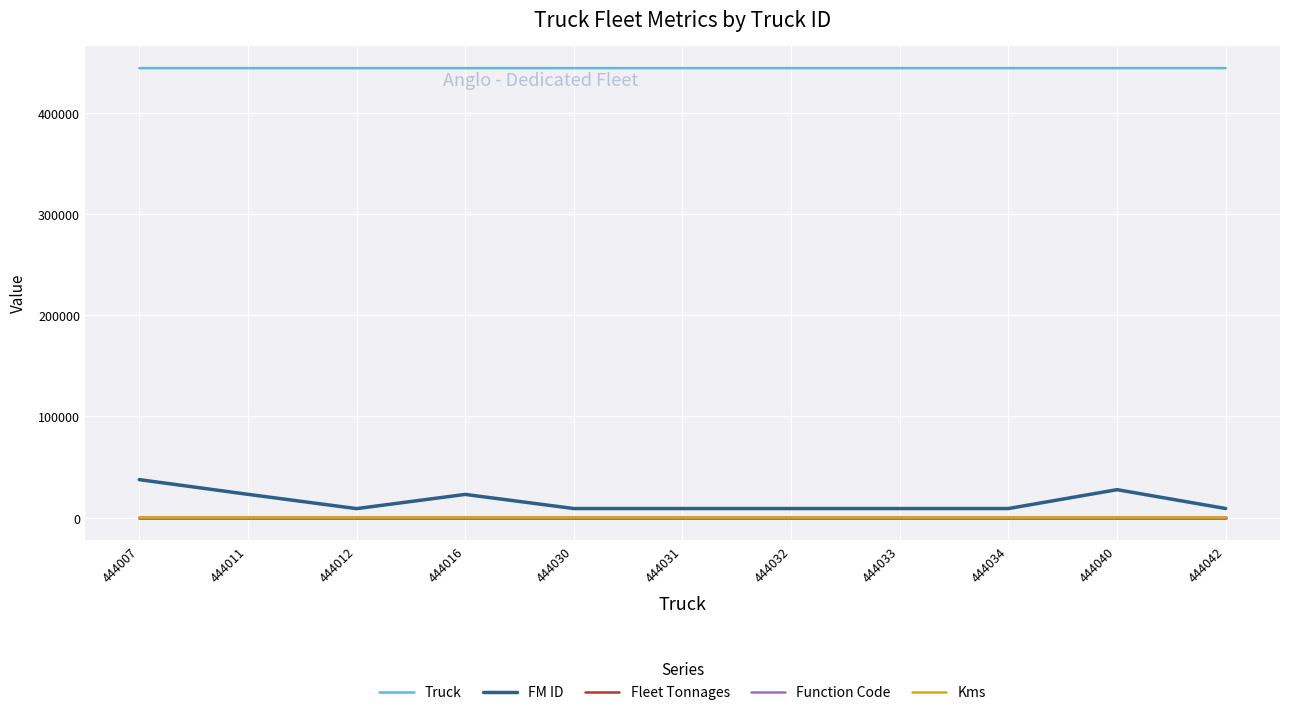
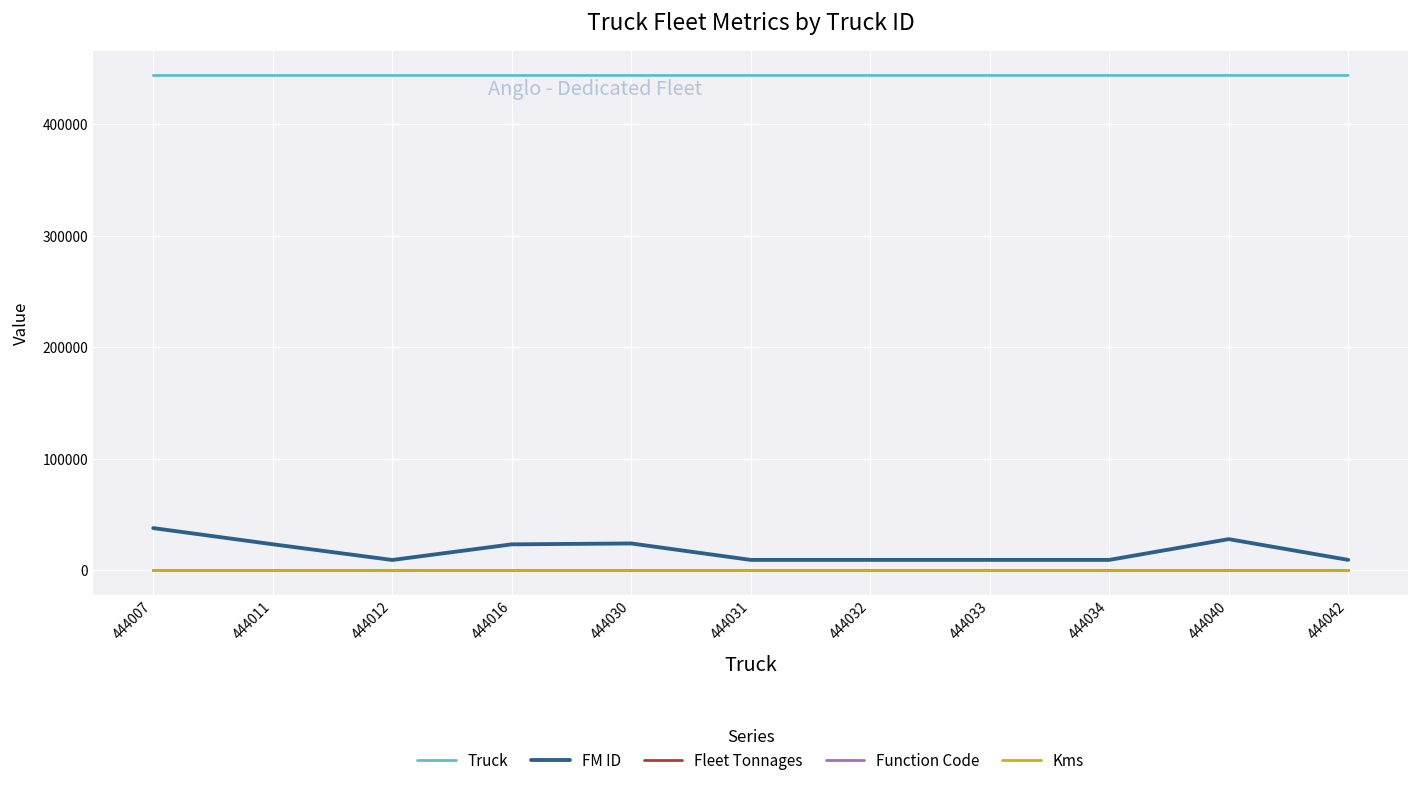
FM ID, 444030: 9000 -> 24000
